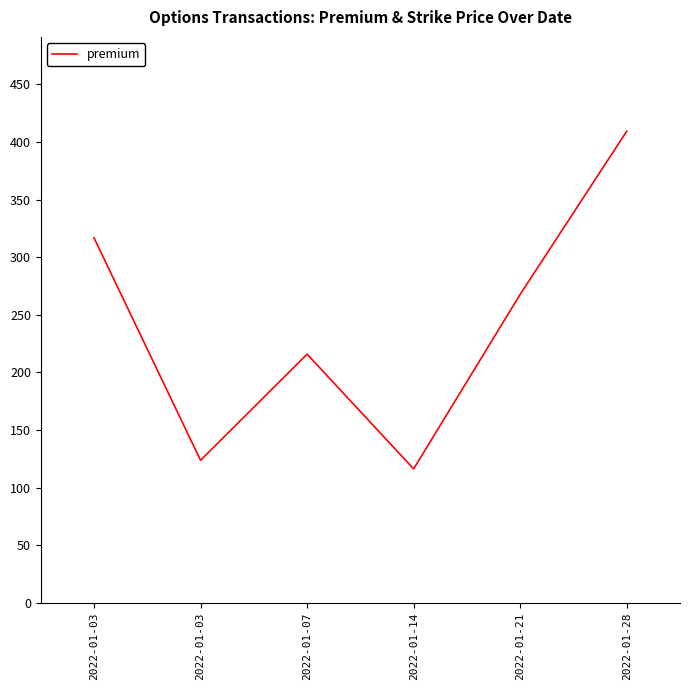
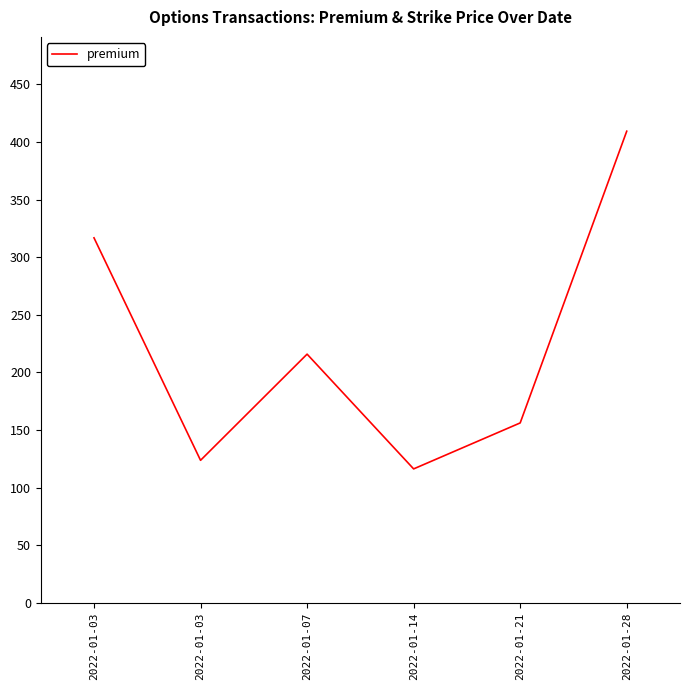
2022-01-21: 268 -> 156
